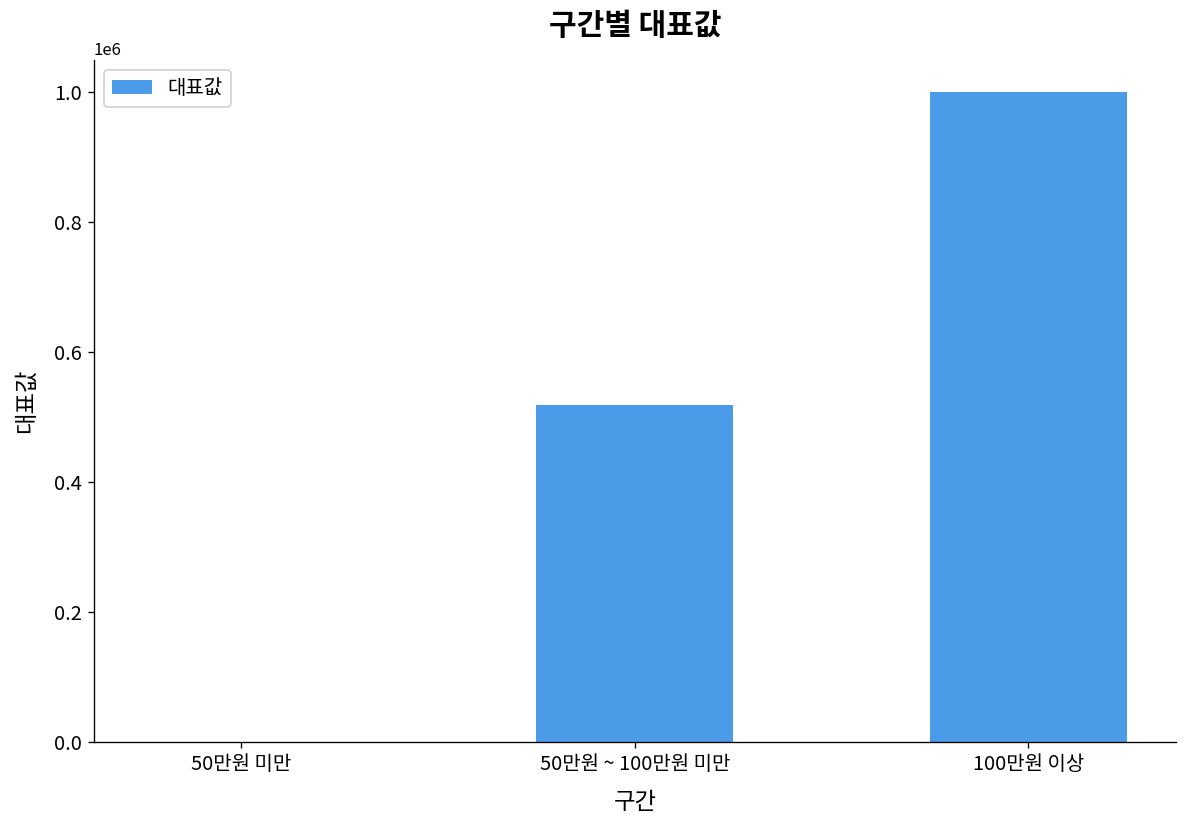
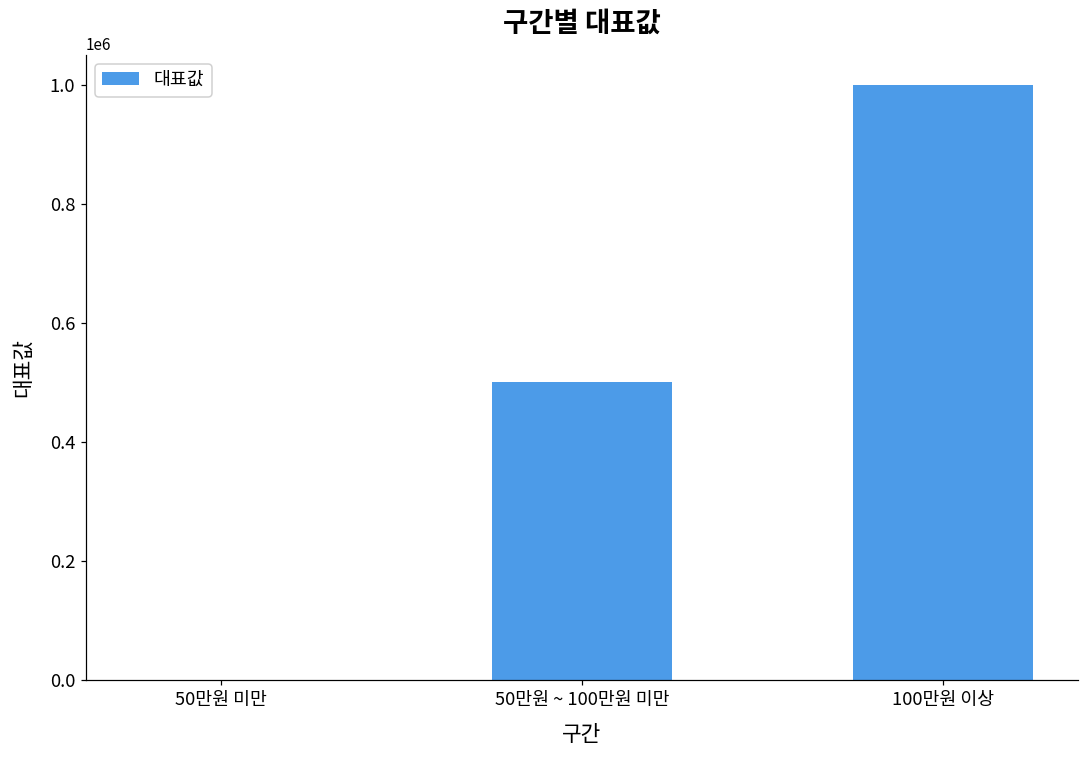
50만원 ~ 100만원 미만: 520000 -> 500000
